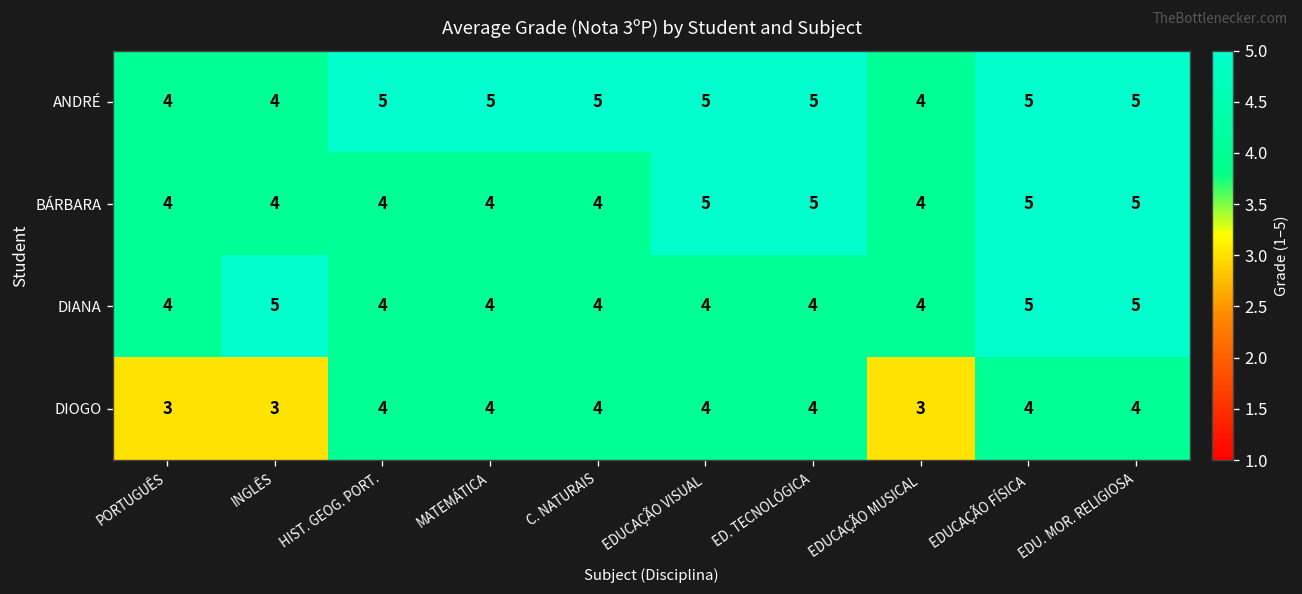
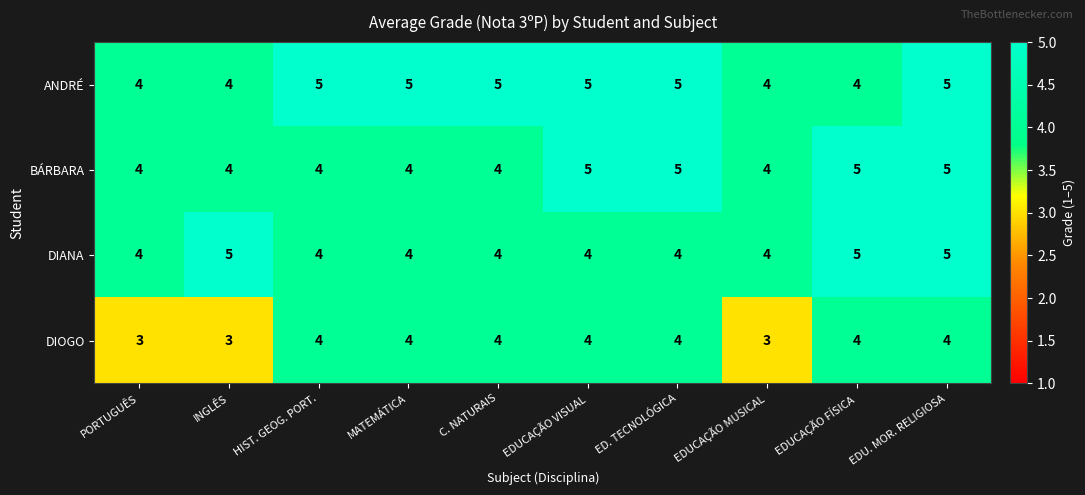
ANDRÉ, EDUCAÇÃO FÍSICA: 5 -> 4
